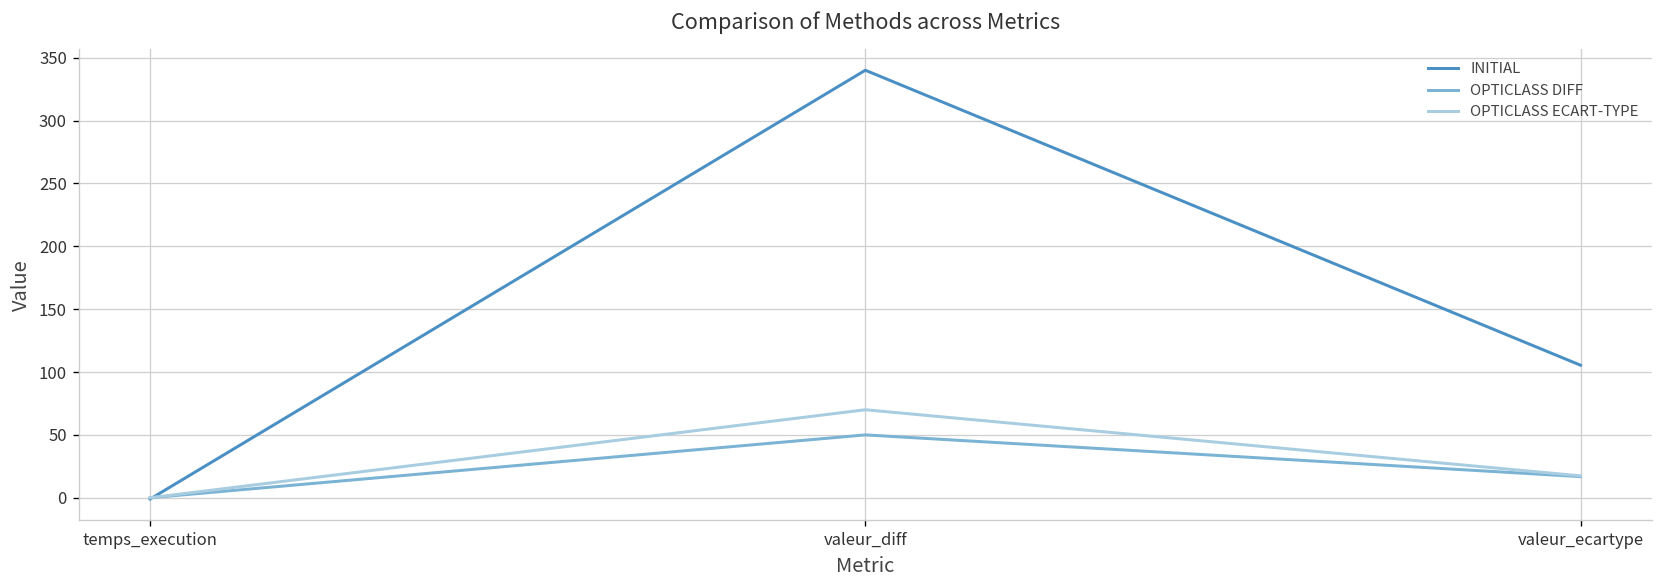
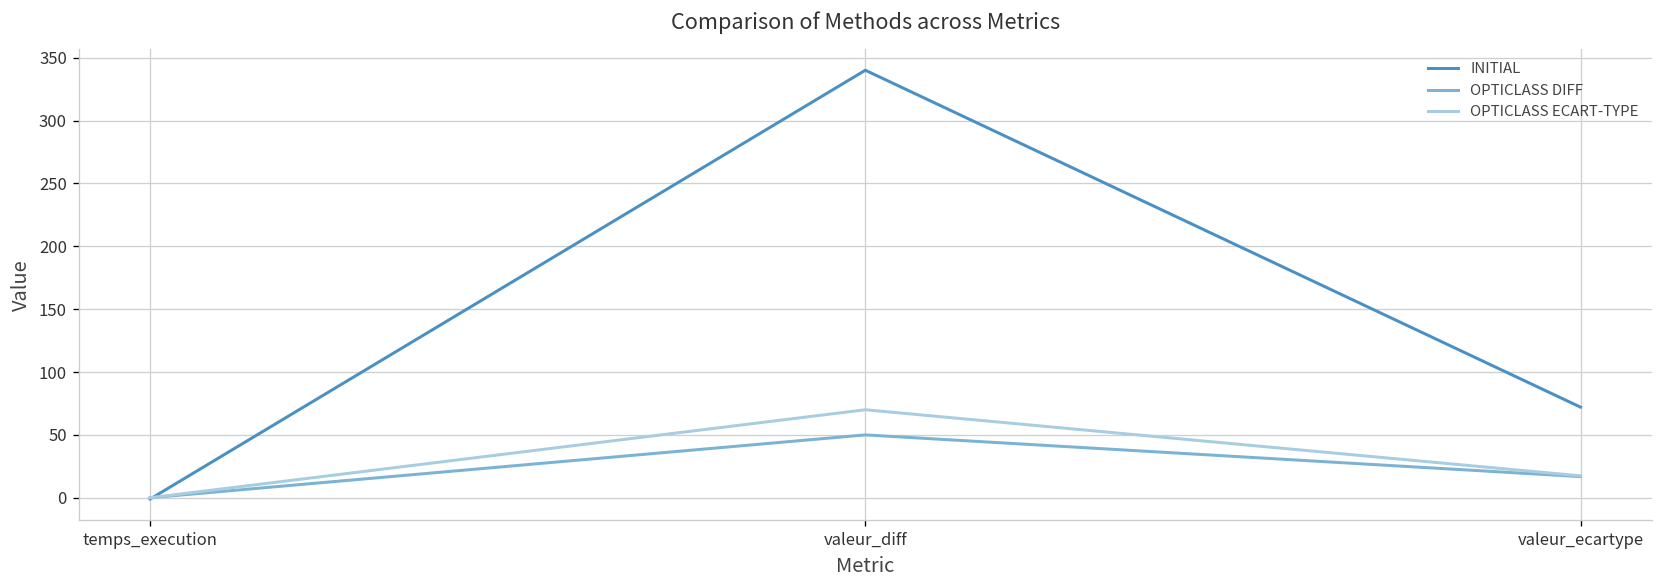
INITIAL, valeur_ecartype: 105 -> 72
